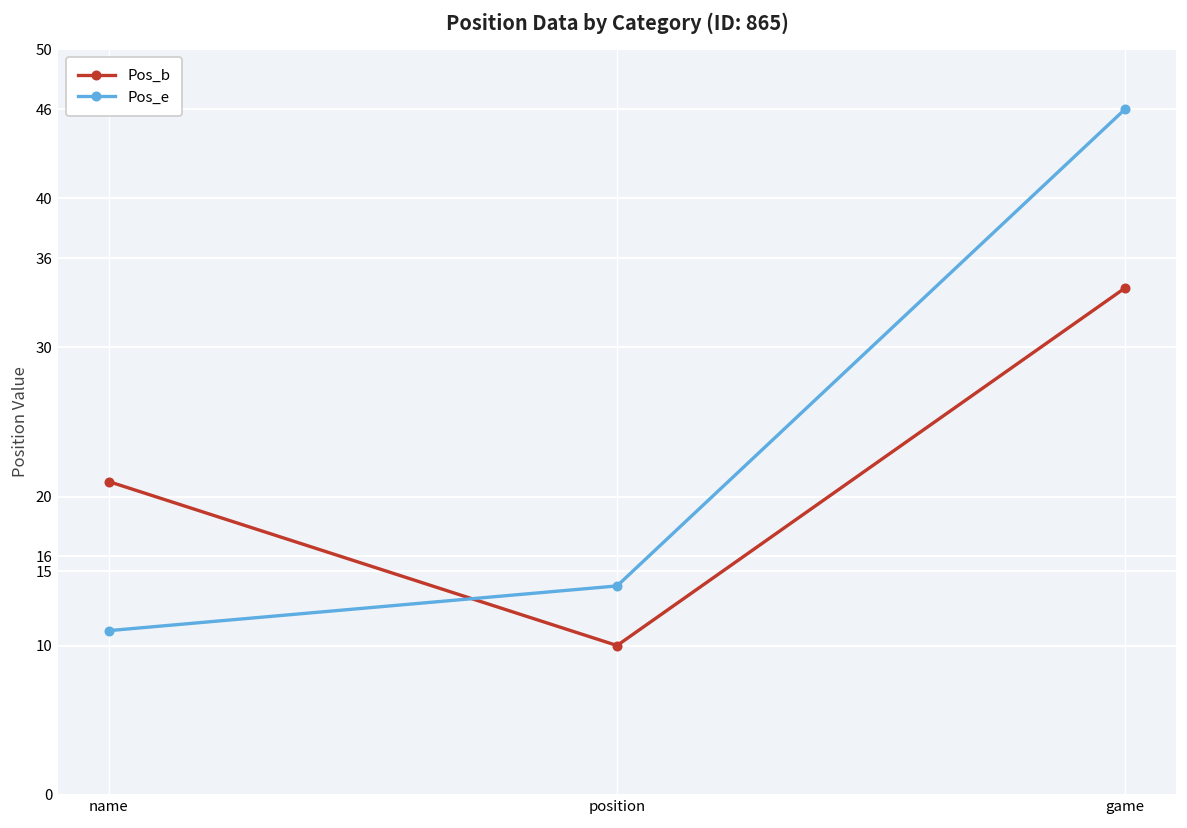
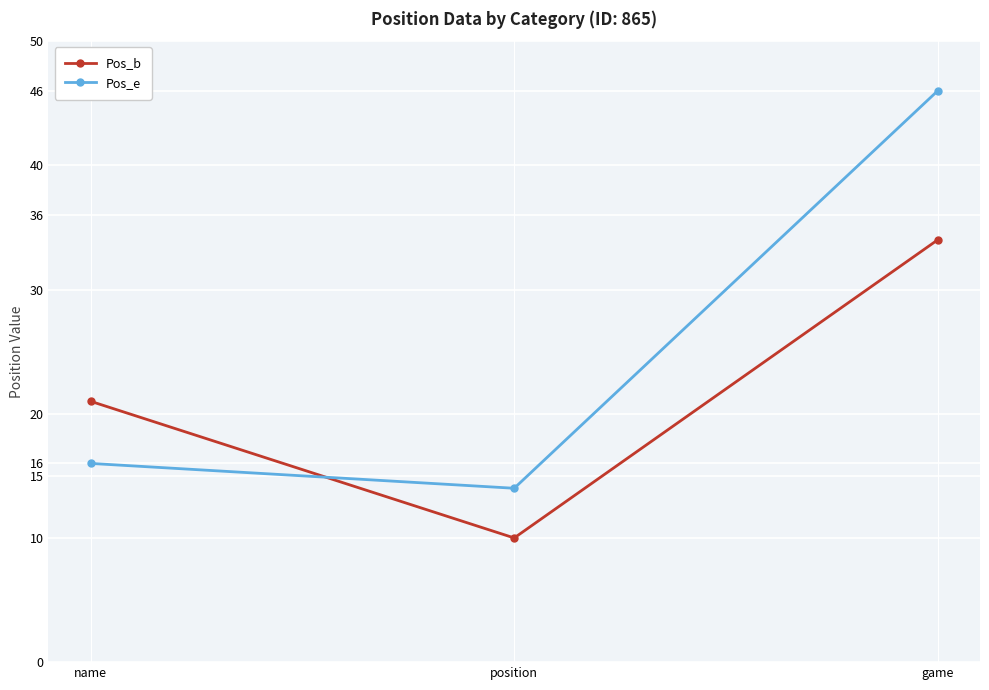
Pos_e, name: 11 -> 16
